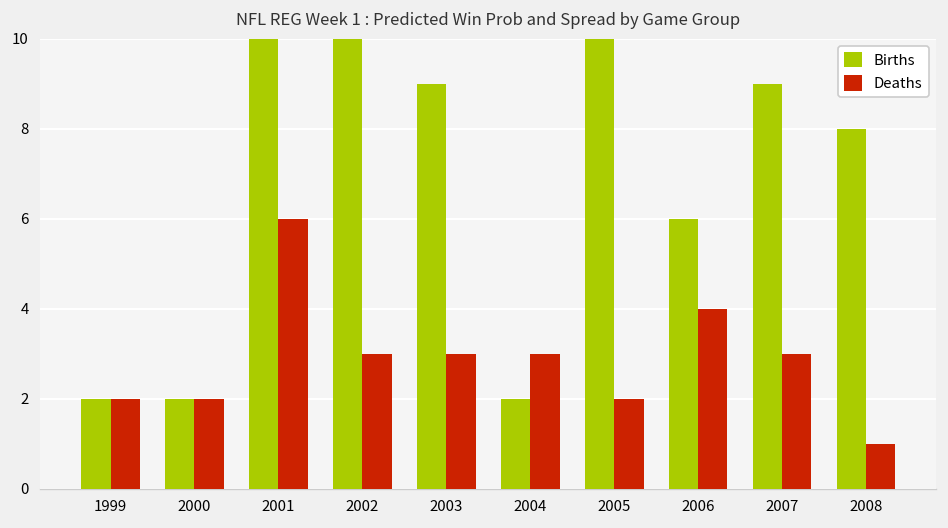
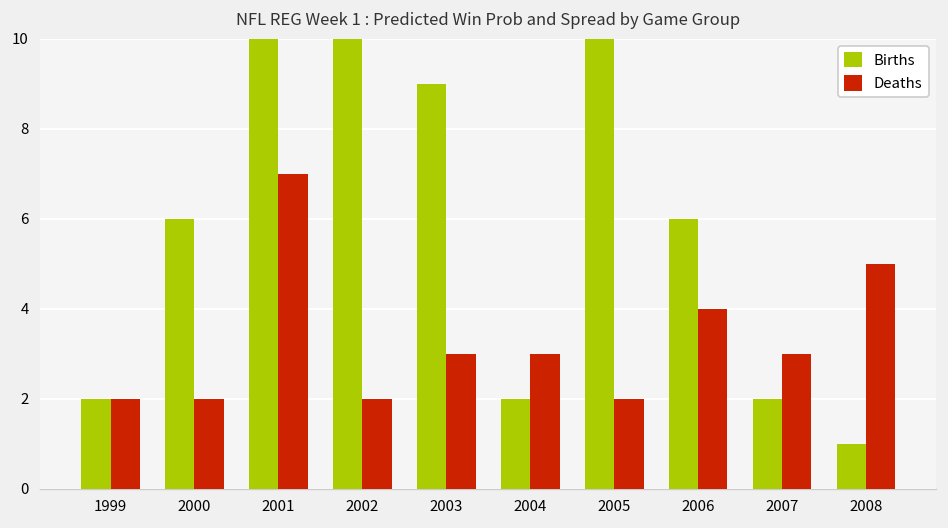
Births, 2000: 2 -> 6
Deaths, 2001: 6 -> 7
Deaths, 2002: 3 -> 2
Births, 2007: 9 -> 2
Births, 2008: 8 -> 1
Deaths, 2008: 1 -> 5
